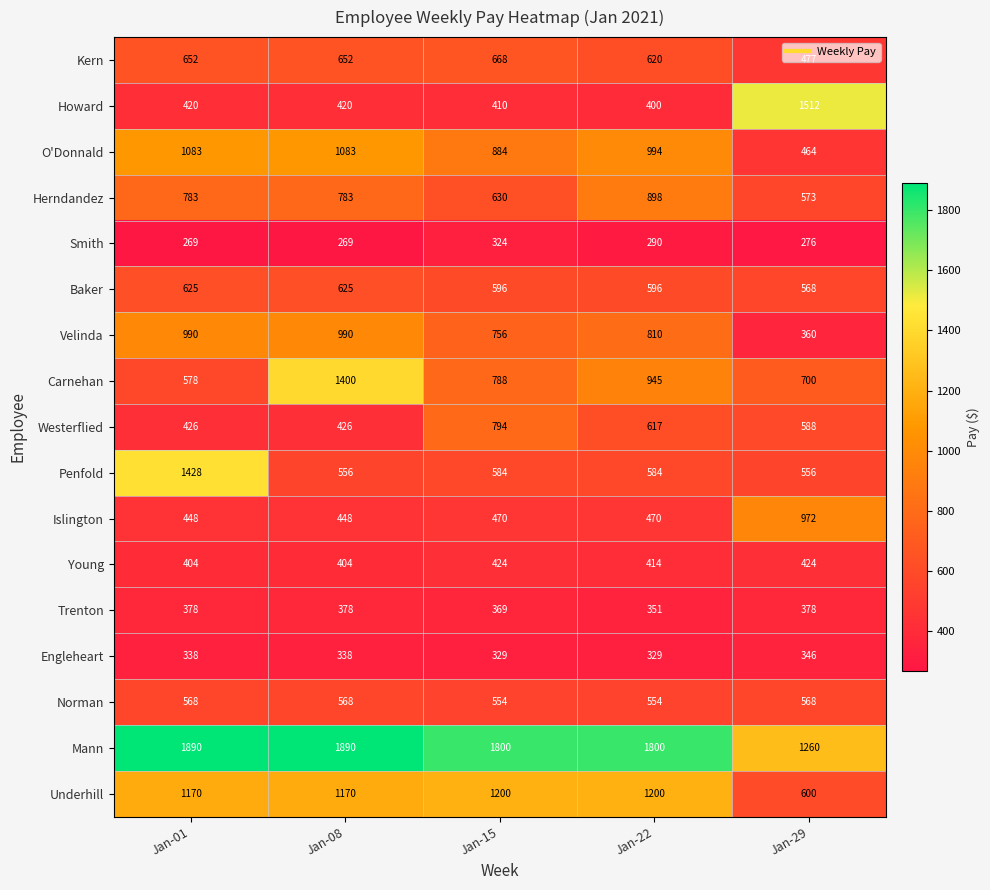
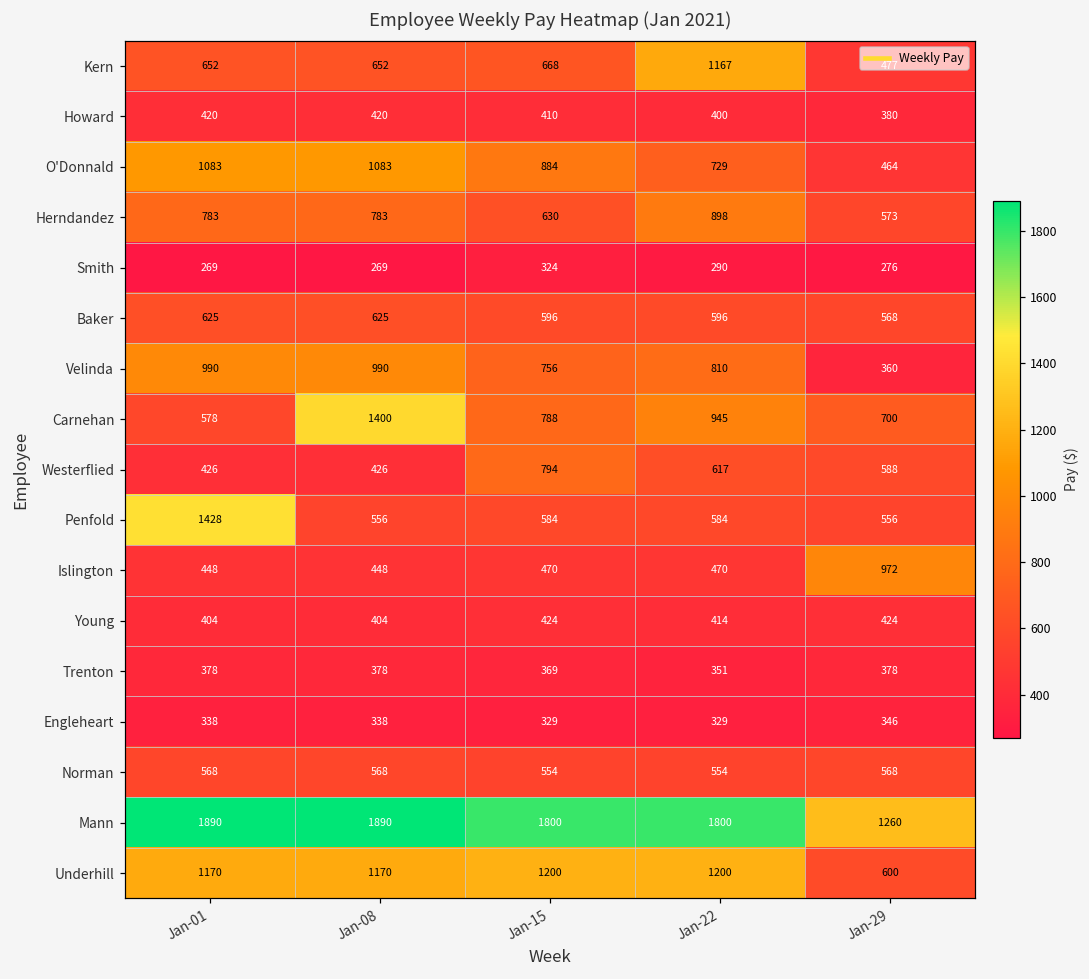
Kern, Jan-22: 620 -> 1167
Howard, Jan-29: 1512 -> 380
O'Donnald, Jan-22: 994 -> 729
